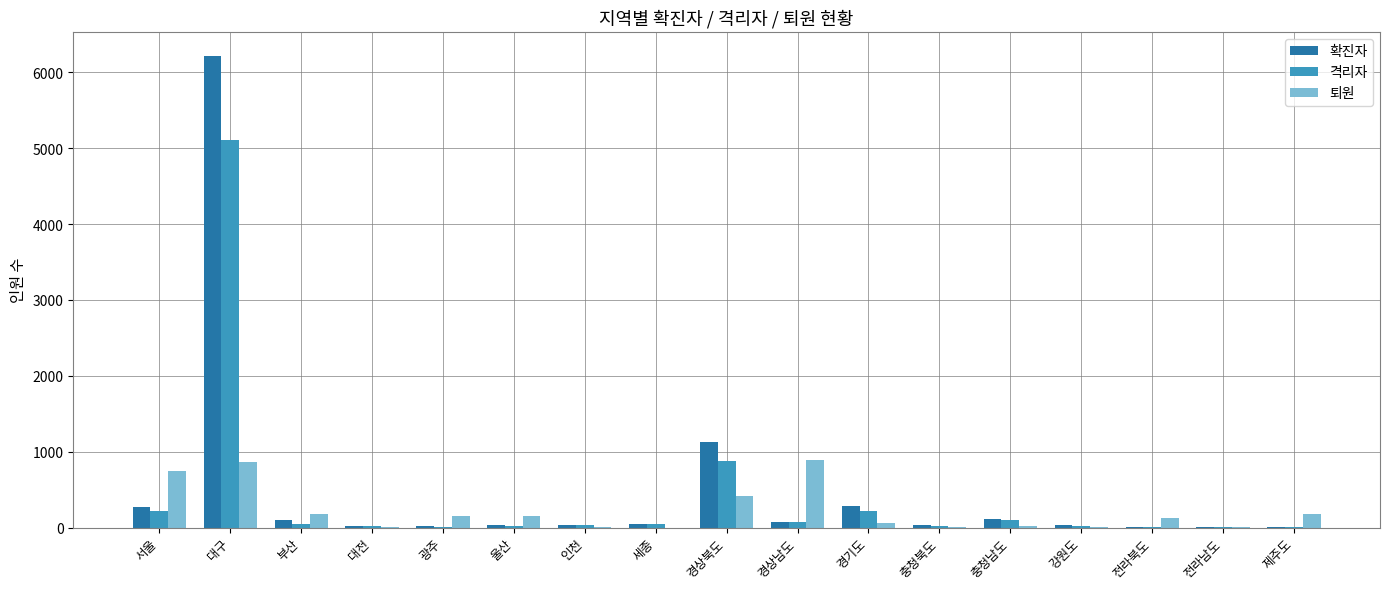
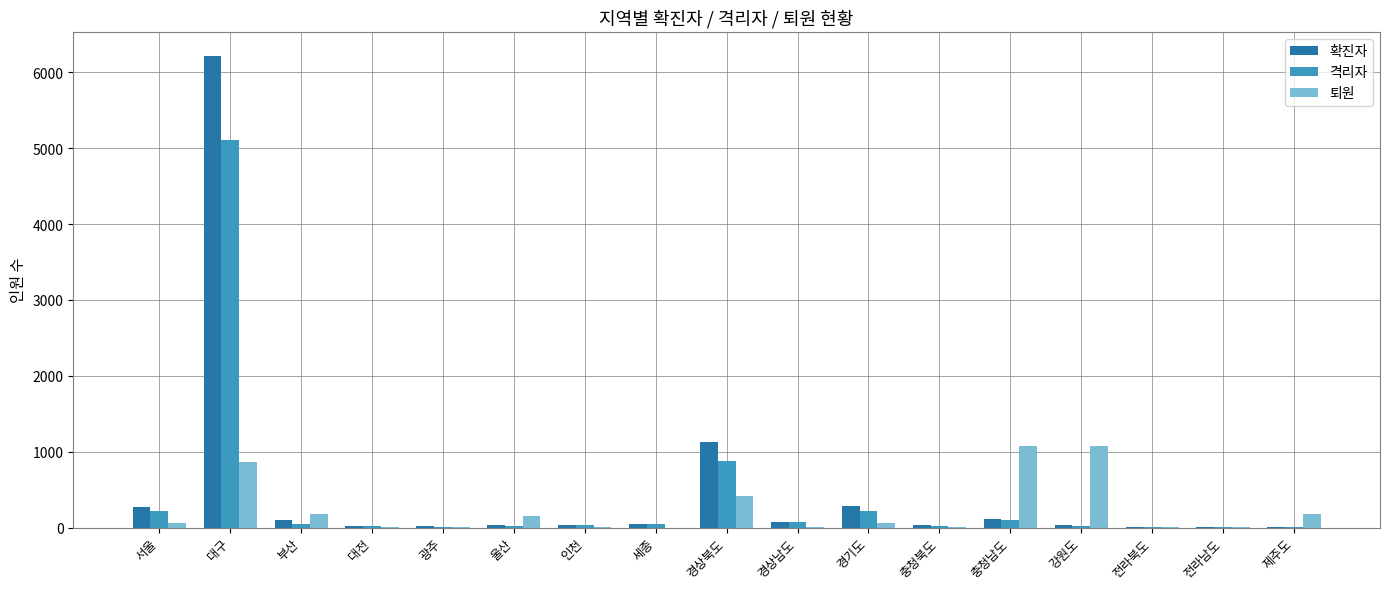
퇴원, 서울: 800 -> 100
퇴원, 광주: 200 -> 0
퇴원, 경상남도: 900 -> 0
퇴원, 충청남도: 0 -> 1100
퇴원, 강원도: 0 -> 1100
퇴원, 전라북도: 100 -> 0
